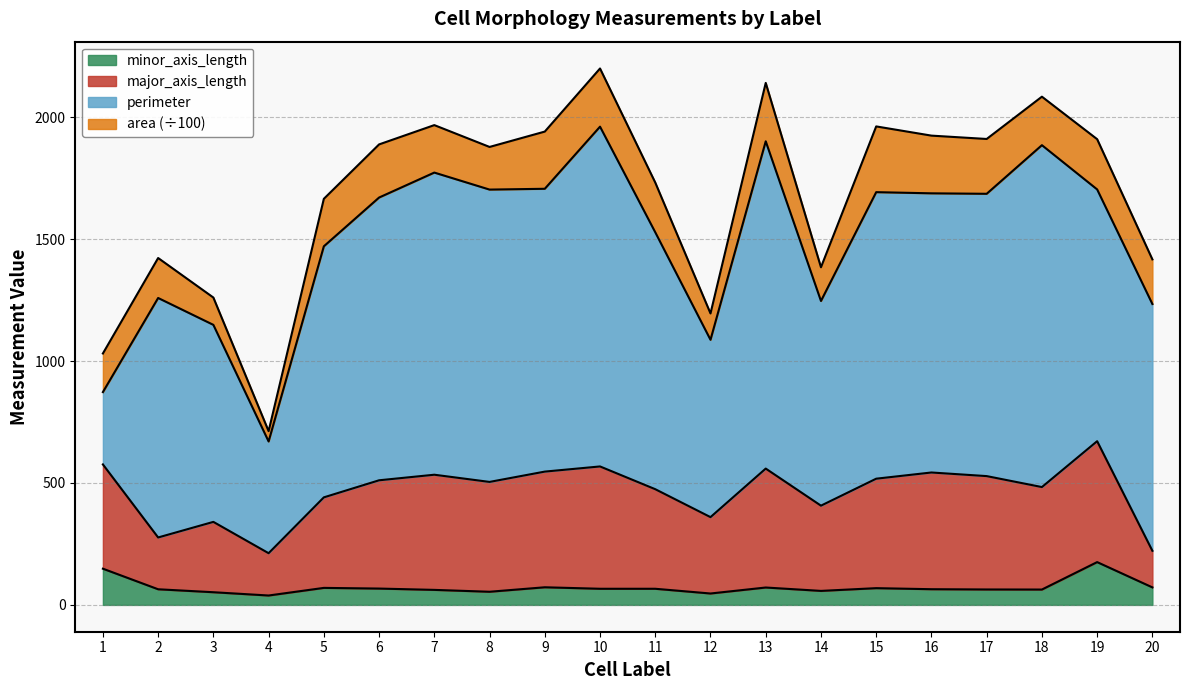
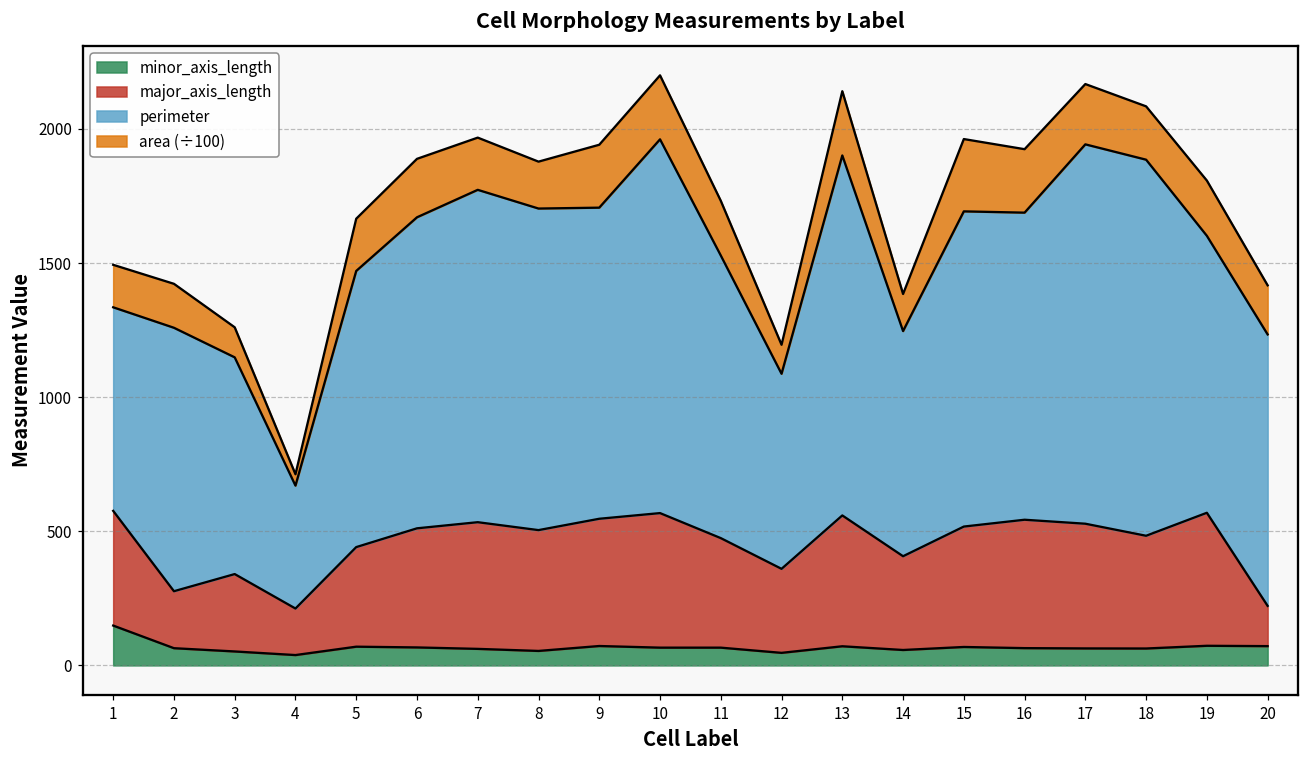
perimeter, 1: 300 -> 760
perimeter, 17: 1160 -> 1410
minor_axis_length, 19: 180 -> 70
